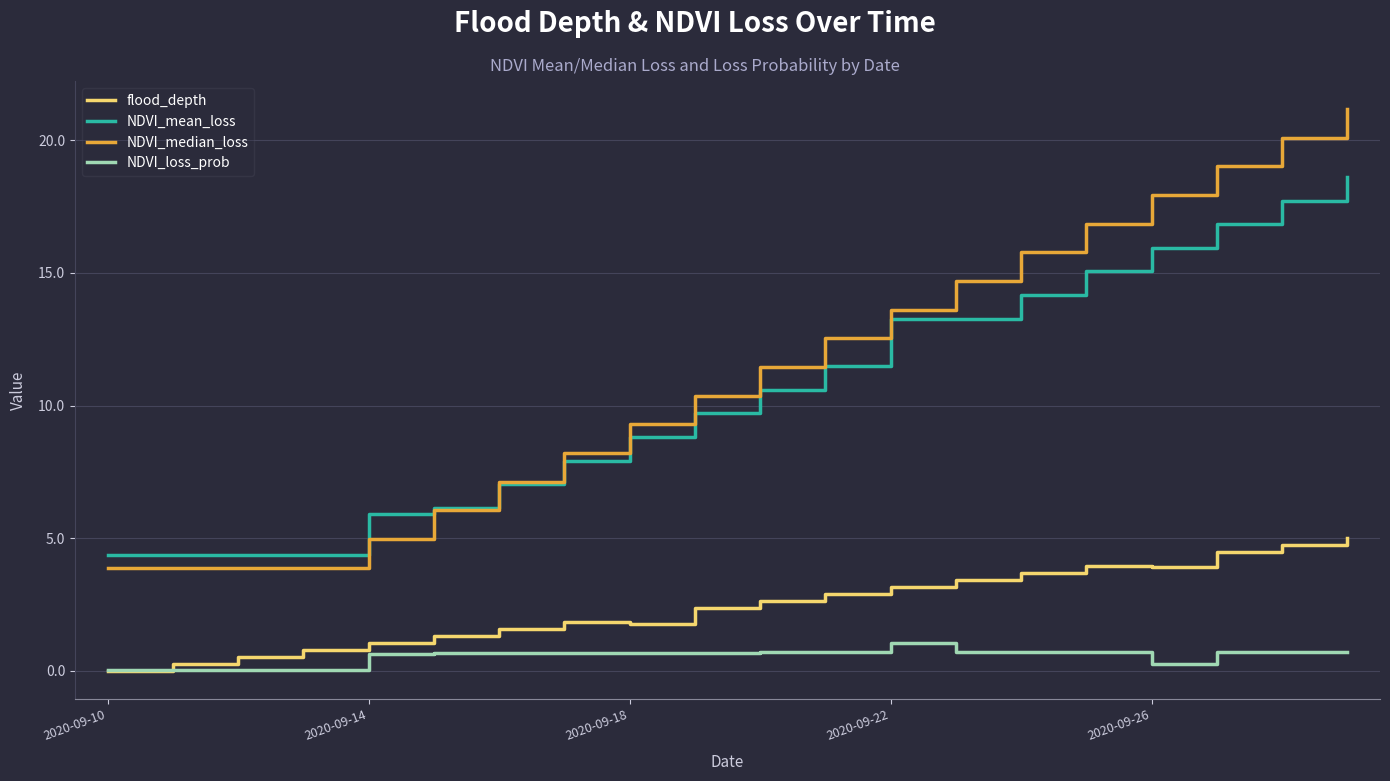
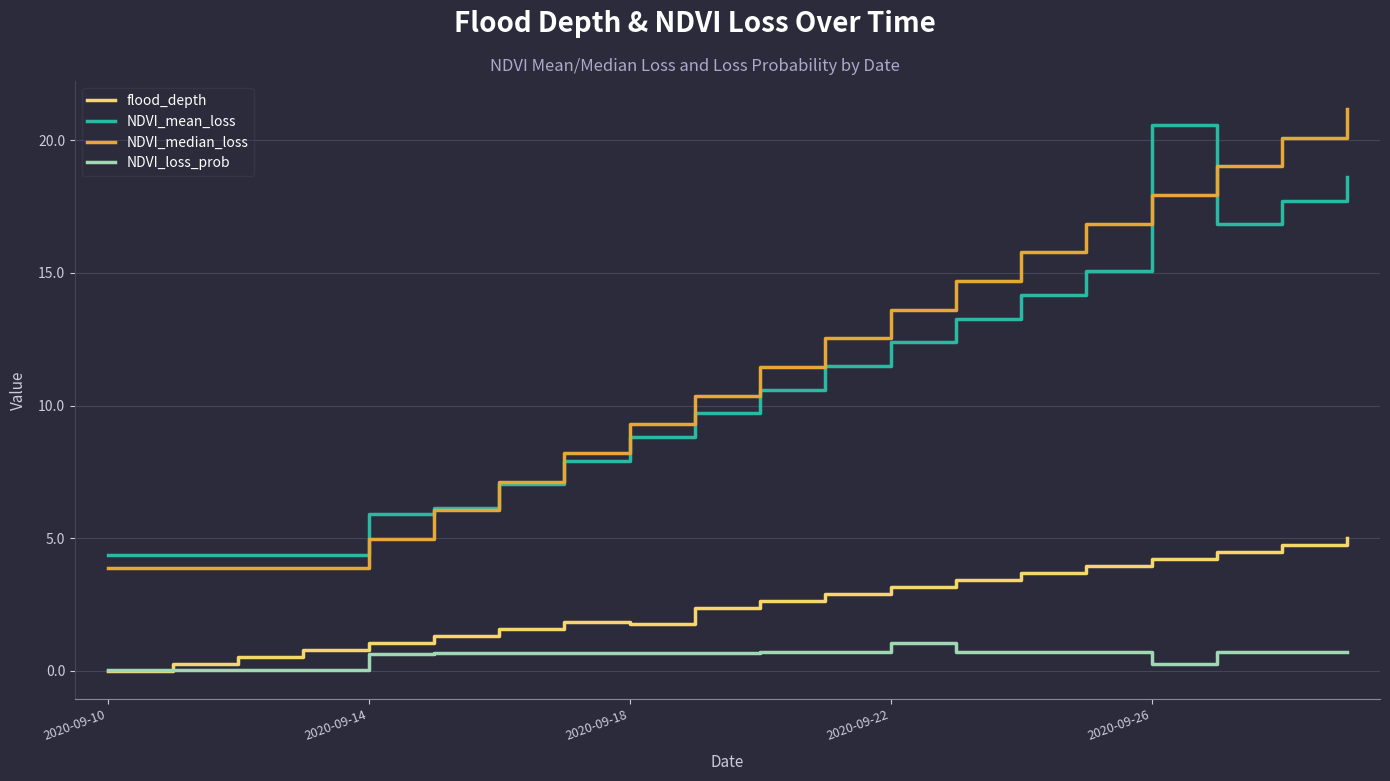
NDVI_mean_loss, 2020-09-22: 13.3 -> 12.4
flood_depth, 2020-09-26: 3.9 -> 4.2
NDVI_mean_loss, 2020-09-26: 15.9 -> 20.6
